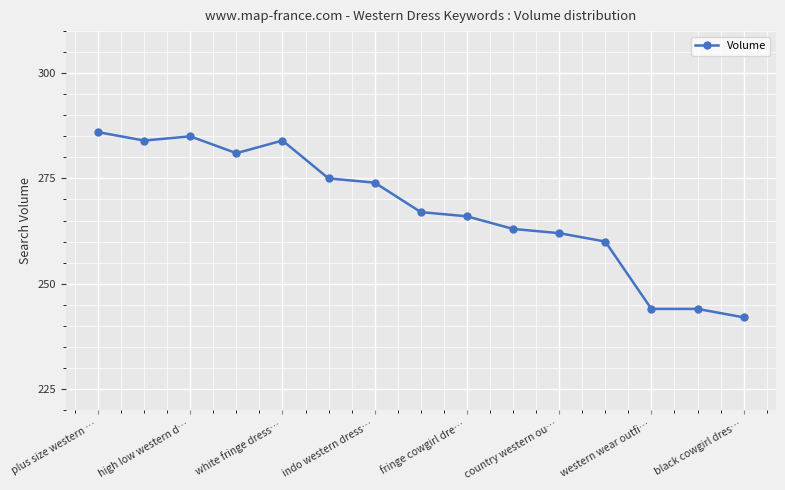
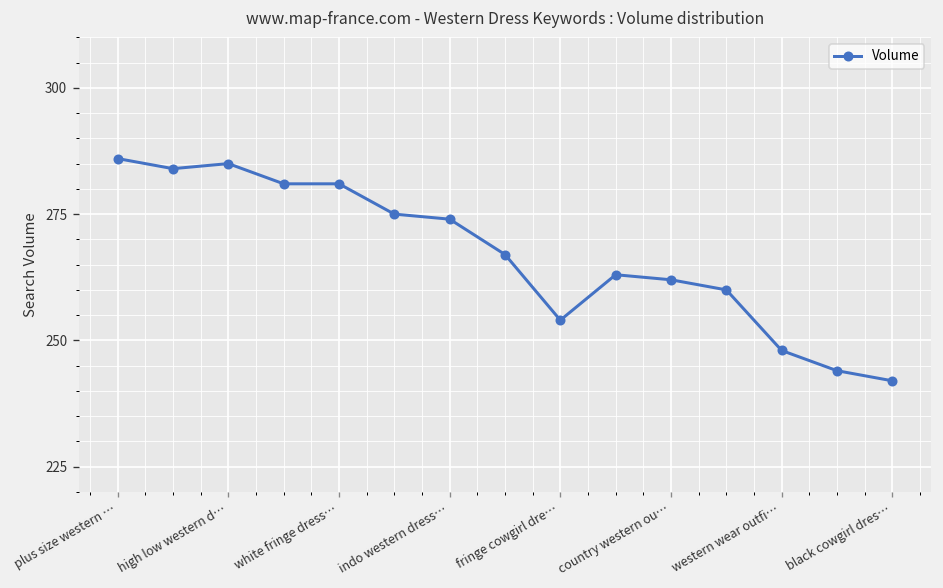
white fringe dress…: 284 -> 281
fringe cowgirl dre…: 266 -> 254
western wear outfi…: 244 -> 248
